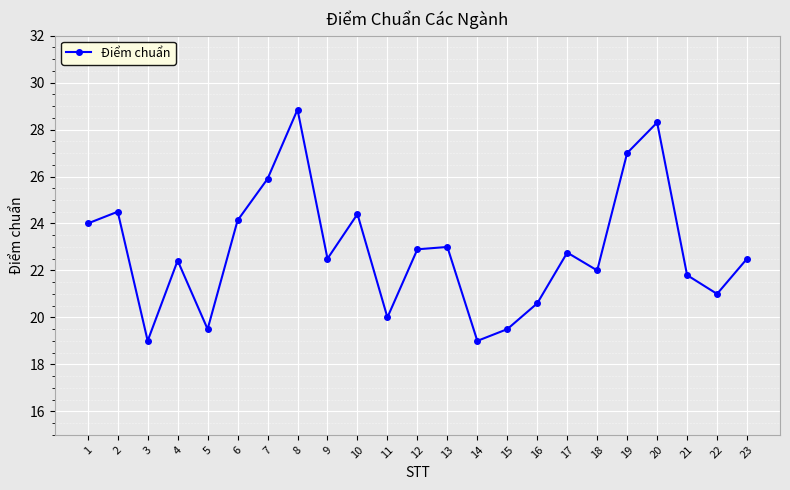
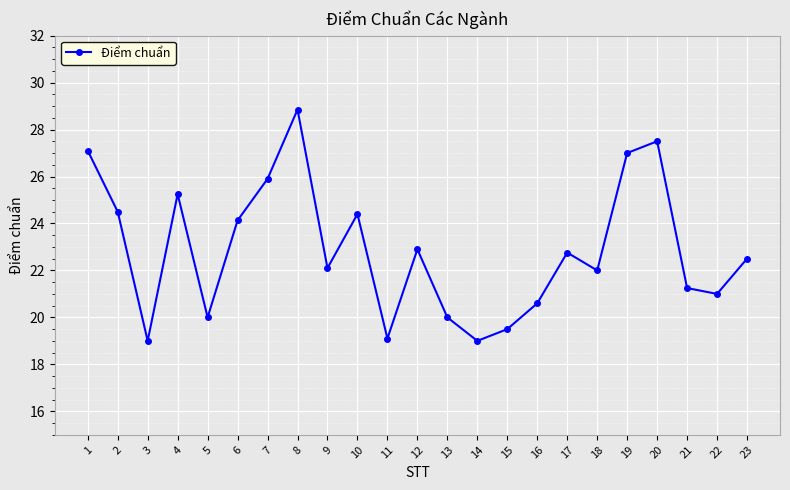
1: 24.0 -> 27.1
4: 22.4 -> 25.3
5: 19.5 -> 20.0
9: 22.5 -> 22.1
11: 20.0 -> 19.1
13: 23 -> 20
20: 28.3 -> 27.5
21: 21.8 -> 21.3
